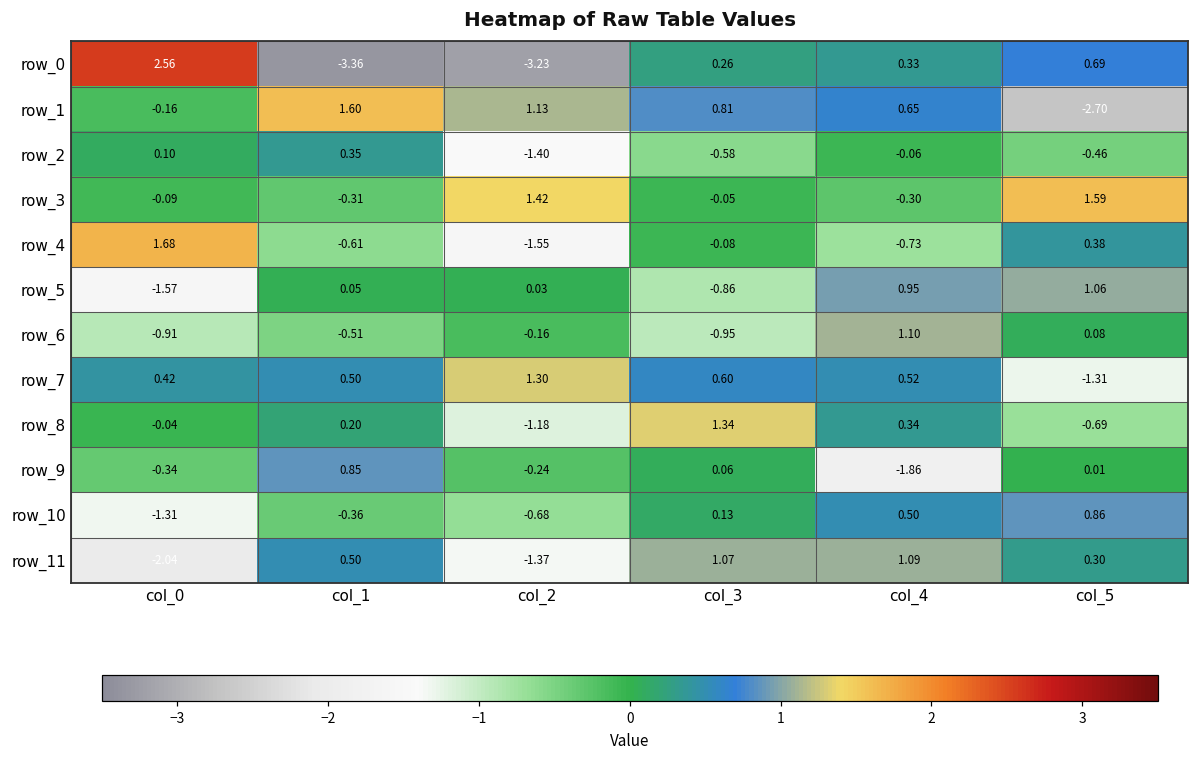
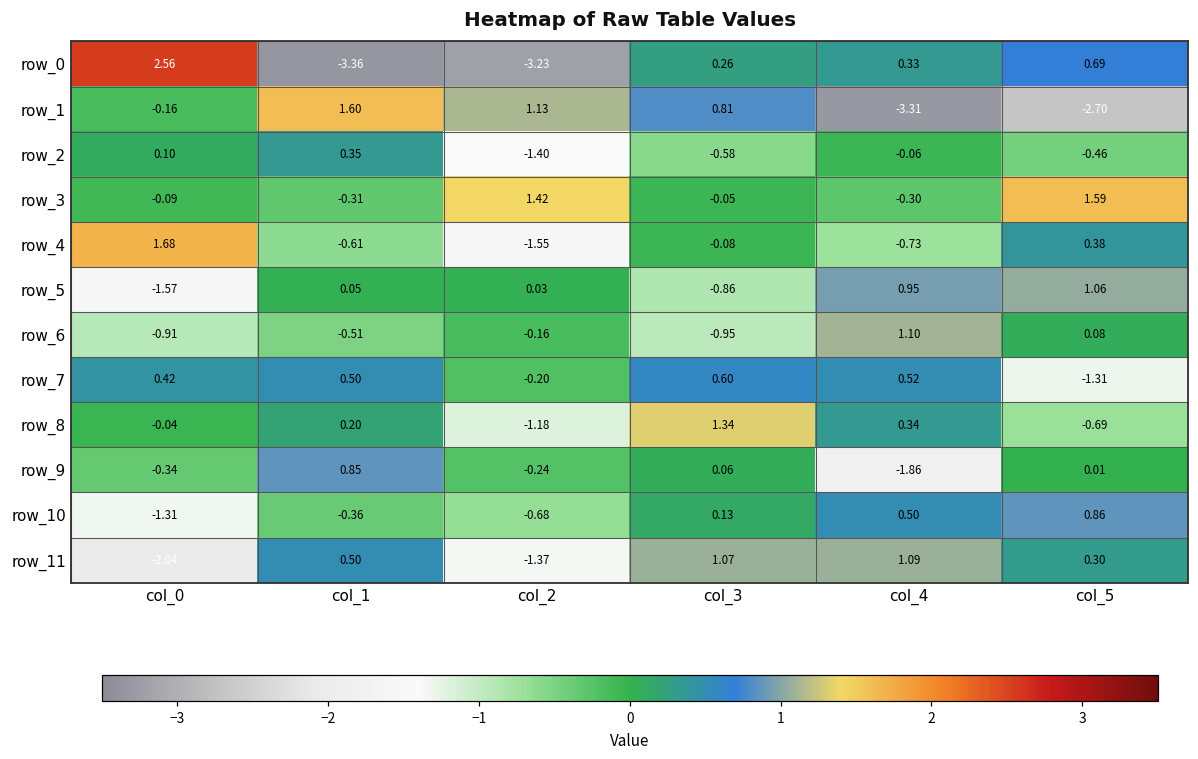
row_1, col_4: 0.65 -> -3.31
row_7, col_2: 1.30 -> -0.20
